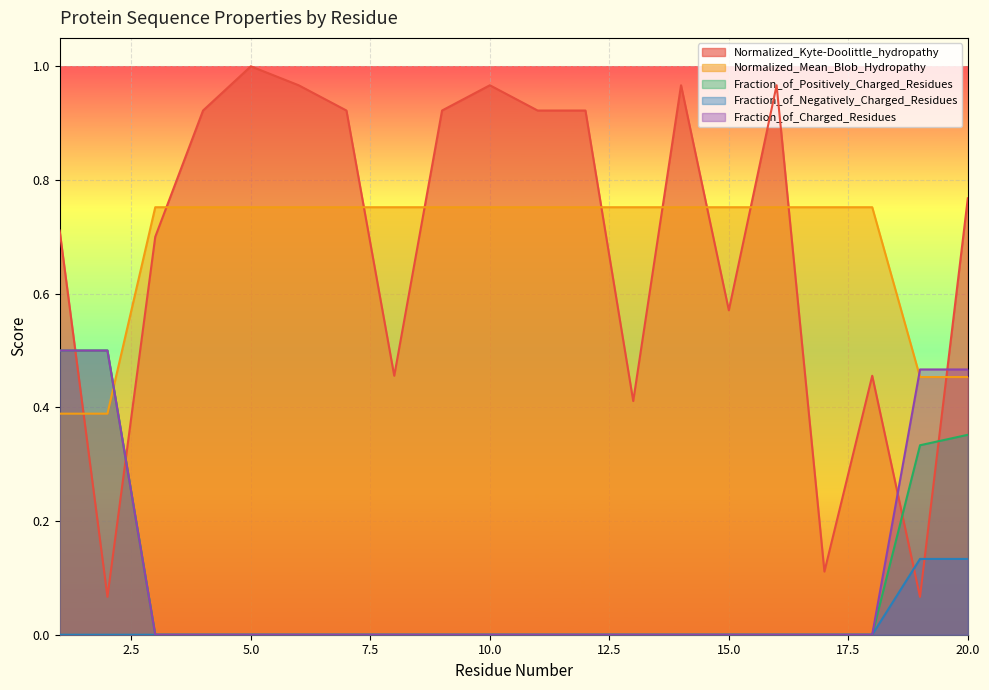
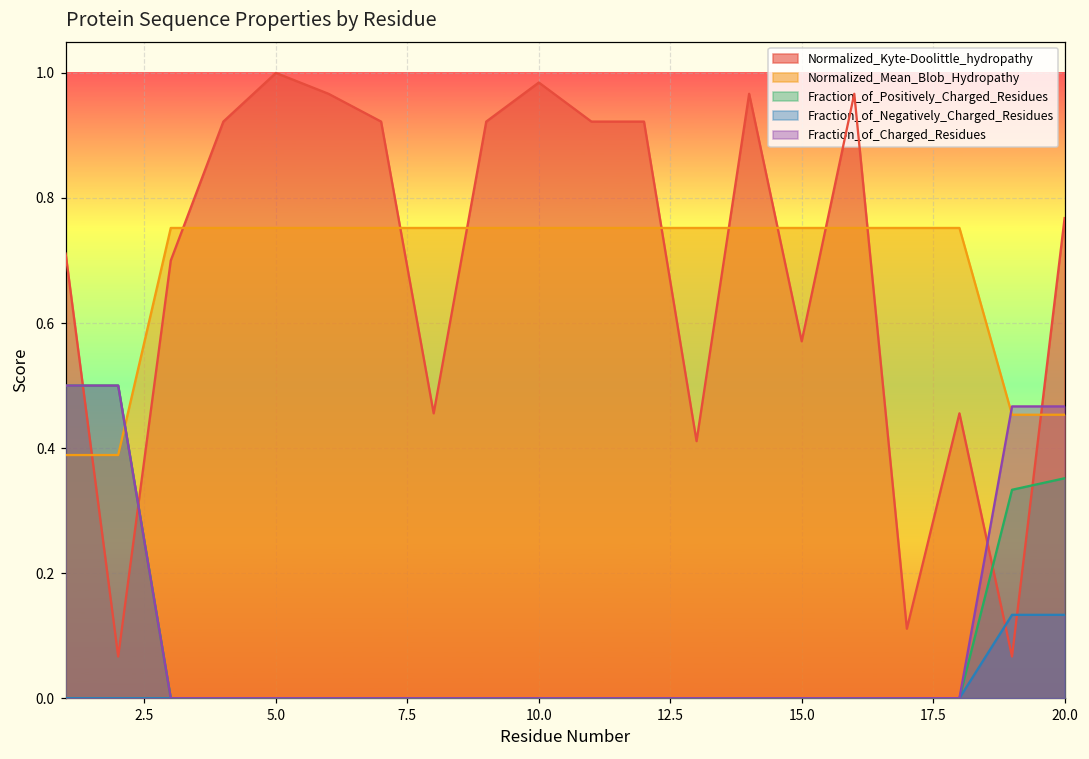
Normalized_Kyte-Doolittle_hydropathy, 10.0: 0.97 -> 0.98
